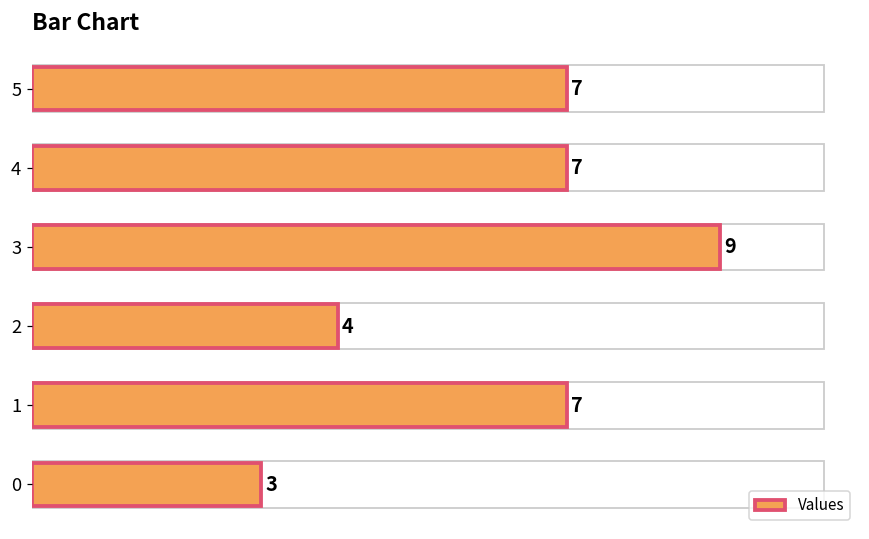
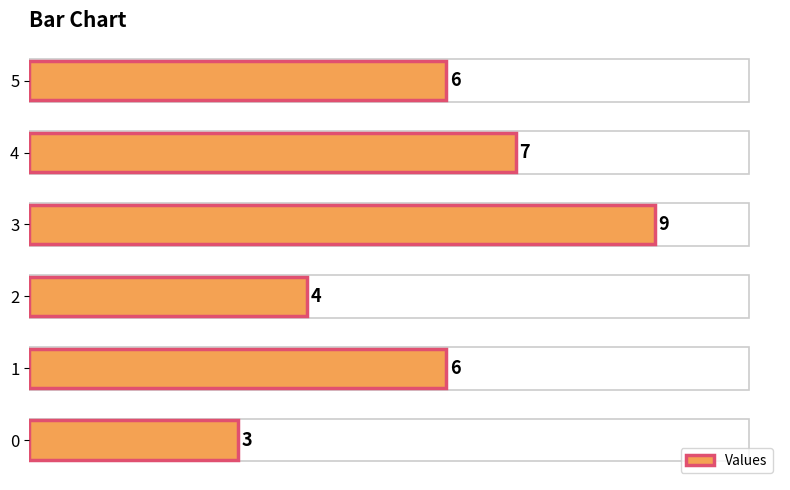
5: 7 -> 6
1: 7 -> 6
